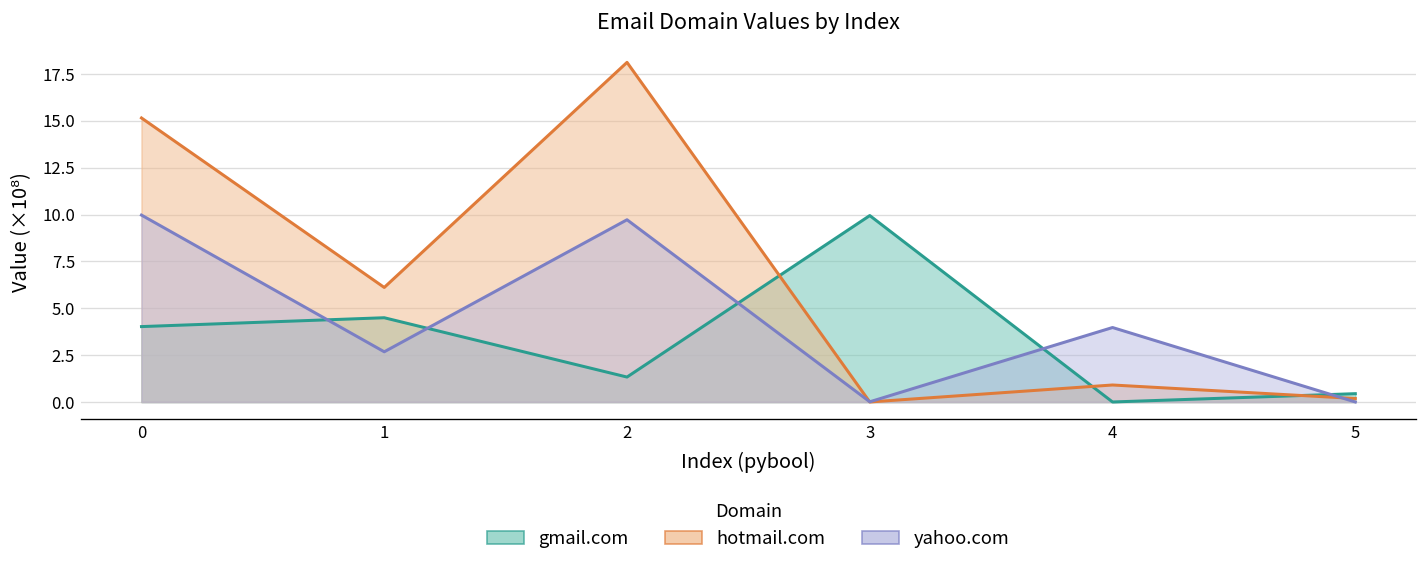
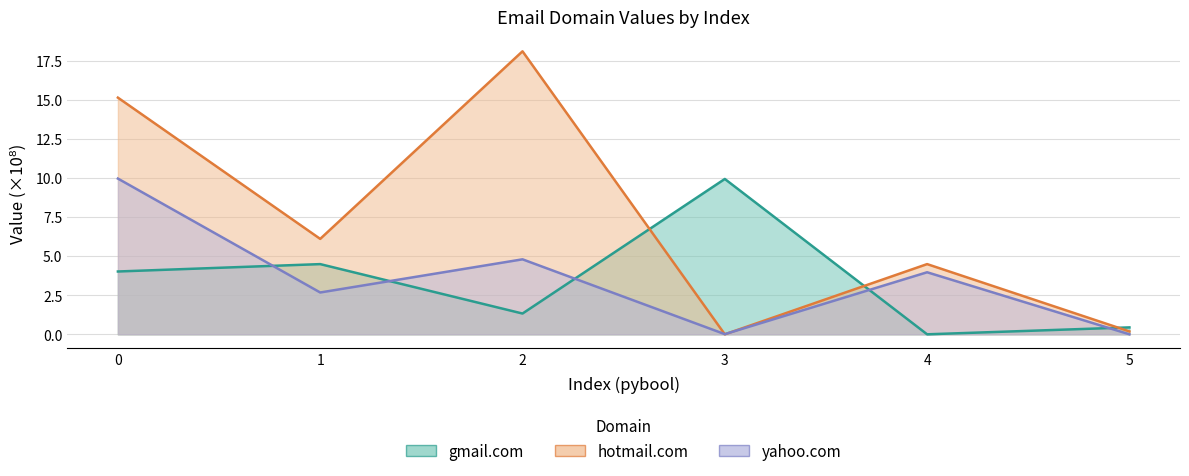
yahoo.com, 2: 9.7 -> 4.8
hotmail.com, 4: 0.9 -> 4.5
